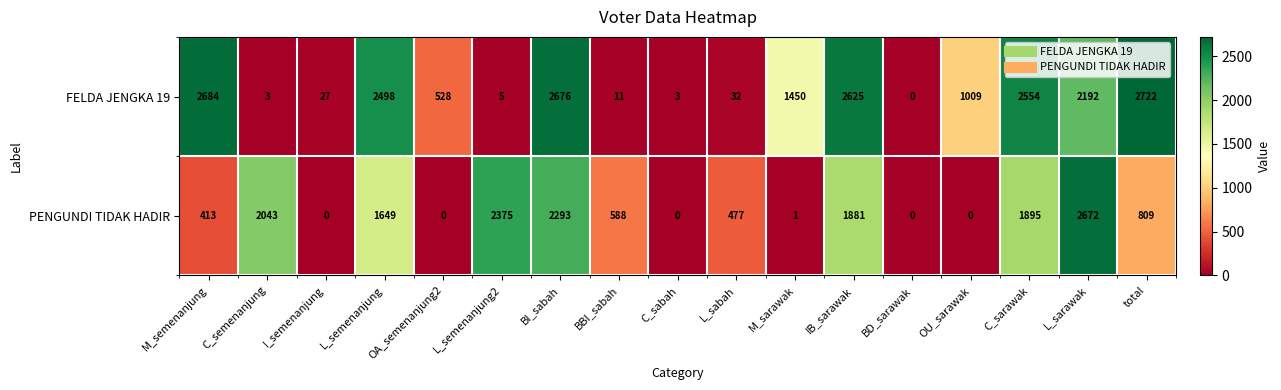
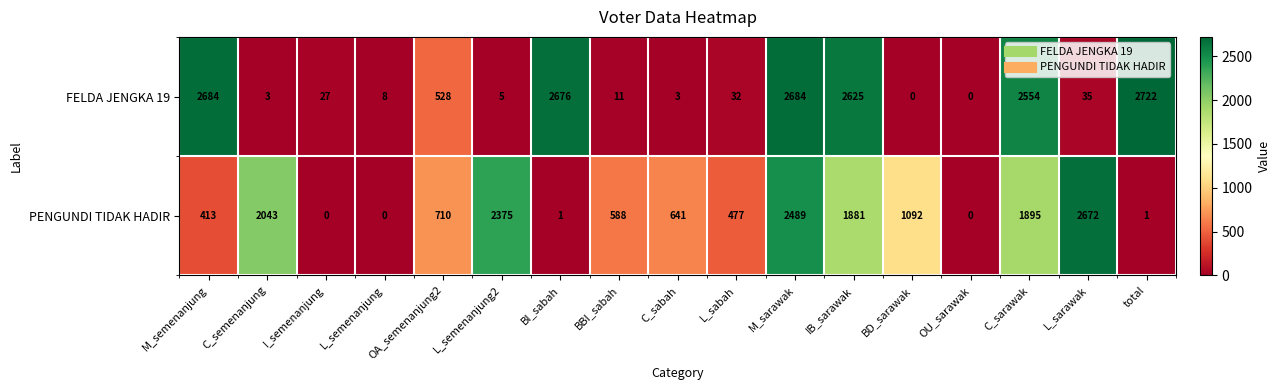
FELDA JENGKA 19, L_semenanjung: 2498 -> 8
FELDA JENGKA 19, M_sarawak: 1450 -> 2684
FELDA JENGKA 19, OU_sarawak: 1009 -> 0
FELDA JENGKA 19, L_sarawak: 2192 -> 35
PENGUNDI TIDAK HADIR, L_semenanjung: 1649 -> 0
PENGUNDI TIDAK HADIR, OA_semenanjung2: 0 -> 710
PENGUNDI TIDAK HADIR, BI_sabah: 2293 -> 1
PENGUNDI TIDAK HADIR, C_sabah: 0 -> 641
PENGUNDI TIDAK HADIR, M_sarawak: 1 -> 2489
PENGUNDI TIDAK HADIR, BD_sarawak: 0 -> 1092
PENGUNDI TIDAK HADIR, total: 809 -> 1
